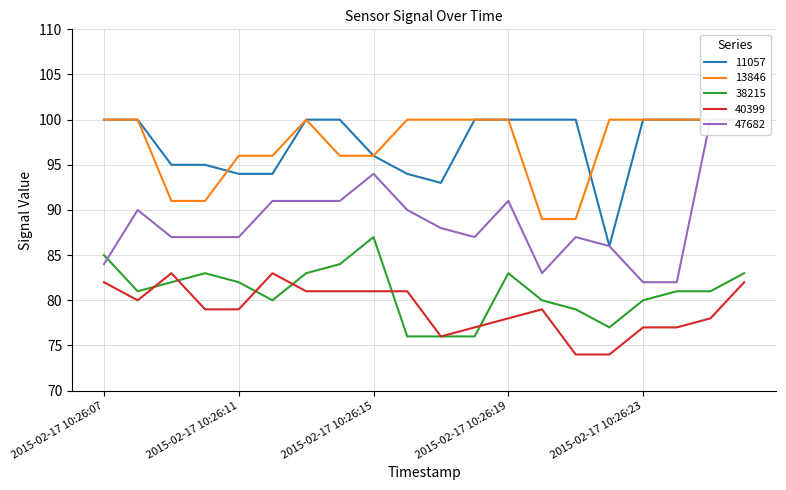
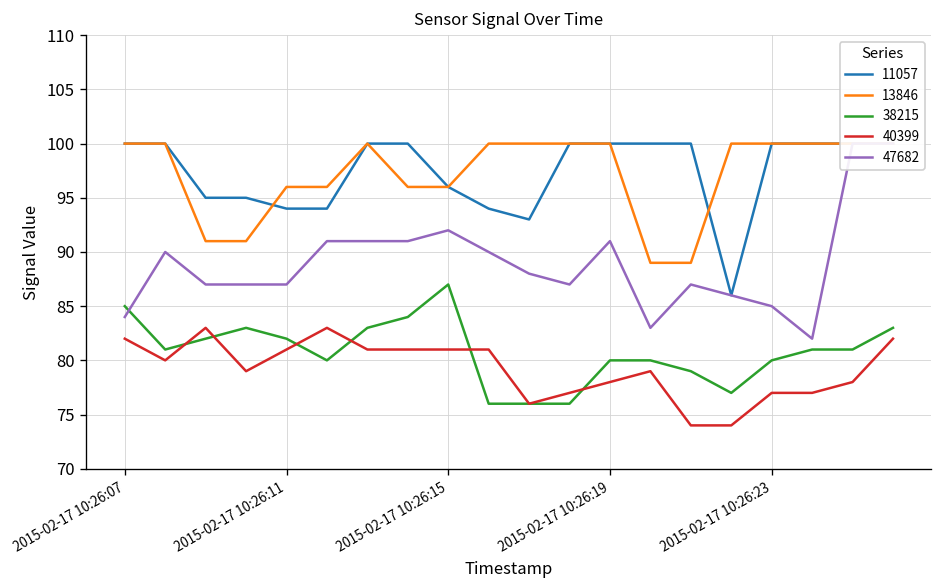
40399, 2015-02-17 10:26:11: 79 -> 81
47682, 2015-02-17 10:26:15: 94 -> 92
38215, 2015-02-17 10:26:19: 83 -> 80
47682, 2015-02-17 10:26:23: 82 -> 85
